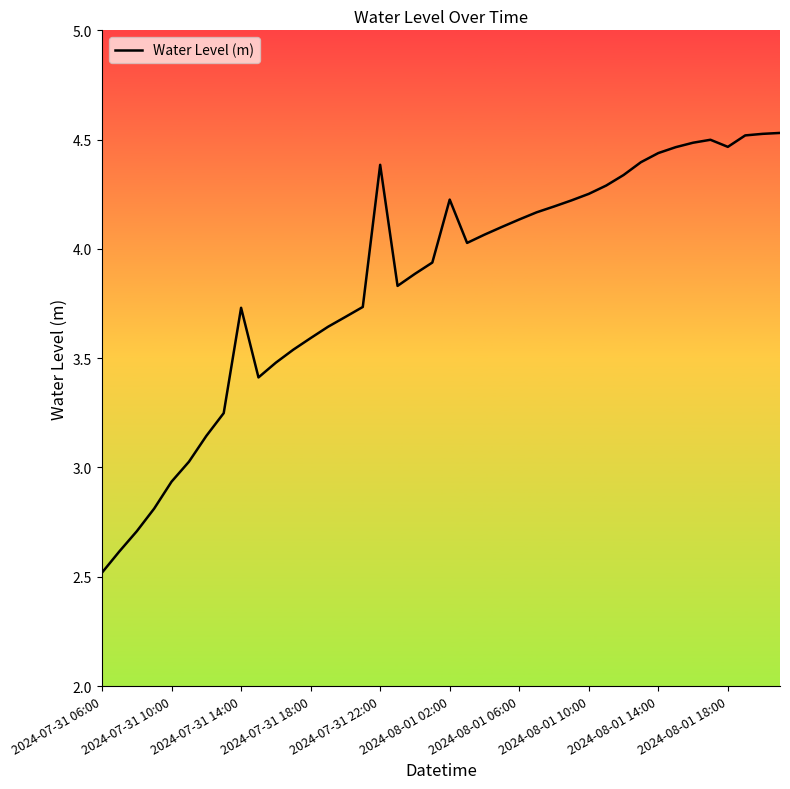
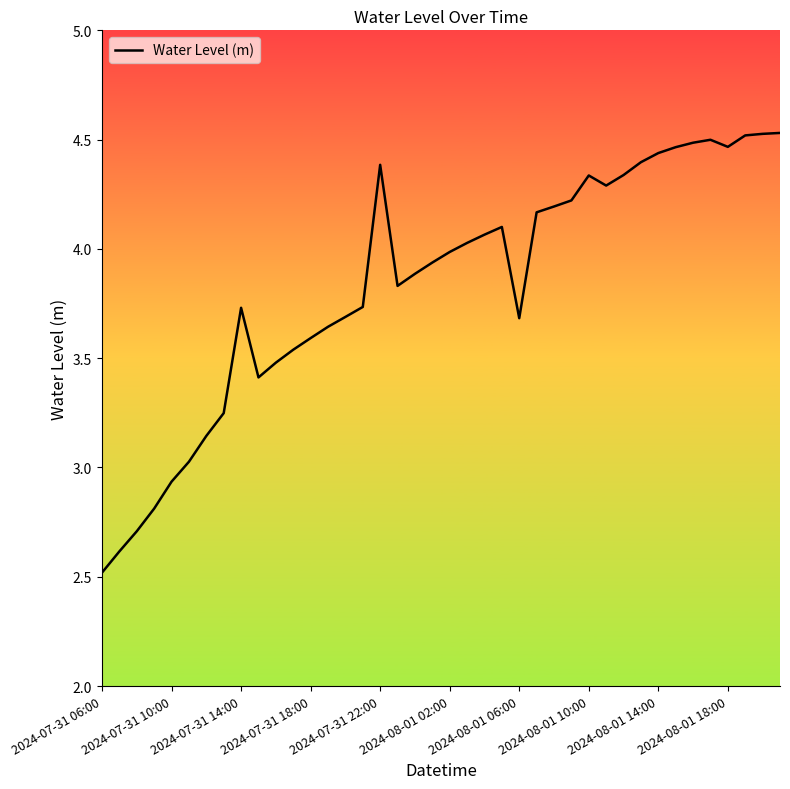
2024-08-01 02:00: 4.23 -> 3.99
2024-08-01 06:00: 4.13 -> 3.68
2024-08-01 10:00: 4.25 -> 4.34
